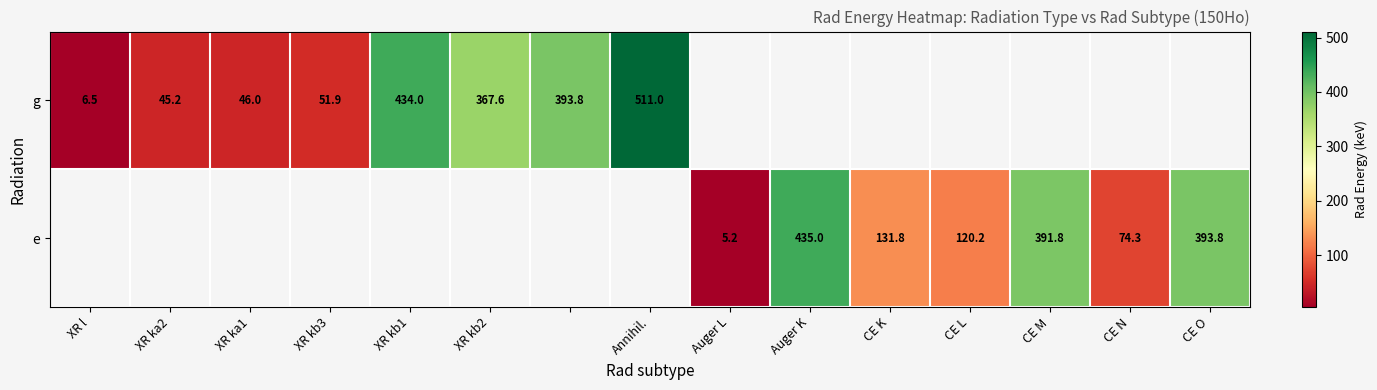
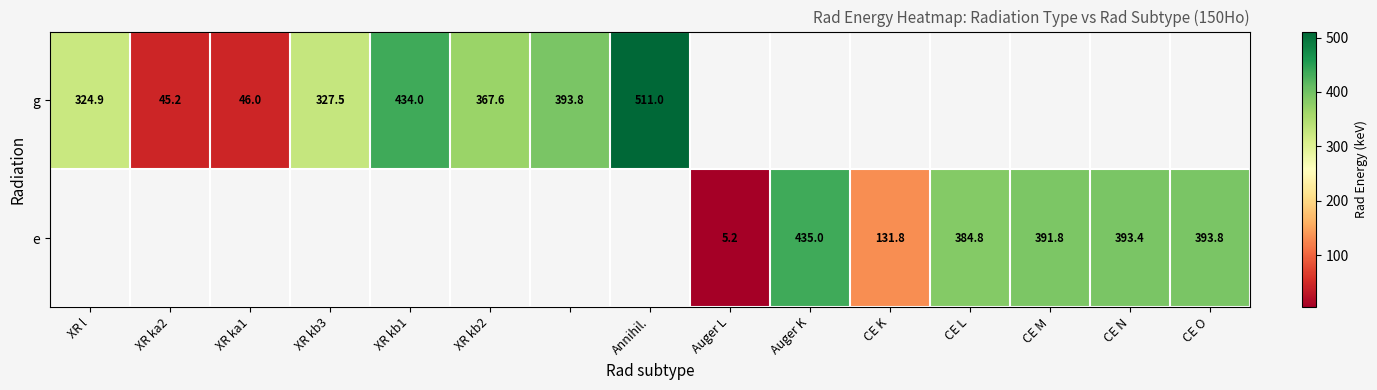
g, XR l: 6.5 -> 324.9
g, XR kb3: 51.9 -> 327.5
e, CE L: 120.2 -> 384.8
e, CE N: 74.3 -> 393.4
